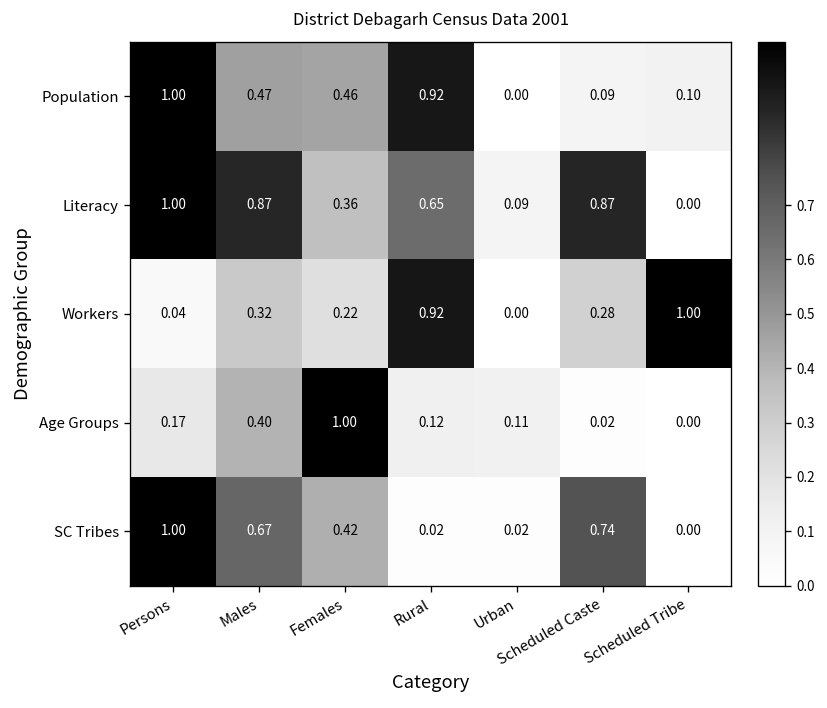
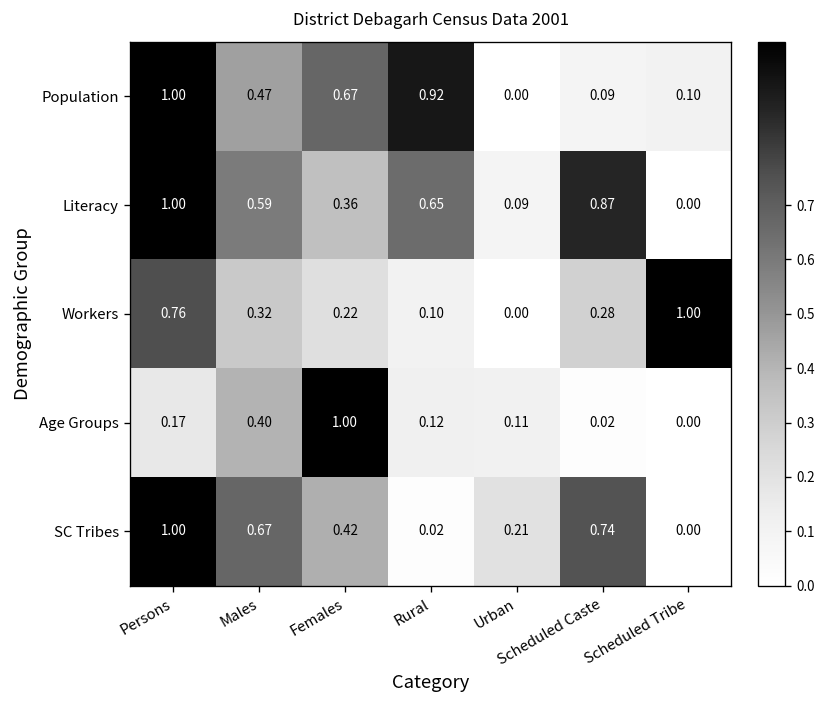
Population, Females: 0.46 -> 0.67
Literacy, Males: 0.87 -> 0.59
Workers, Persons: 0.04 -> 0.76
Workers, Rural: 0.92 -> 0.10
SC Tribes, Urban: 0.02 -> 0.21
